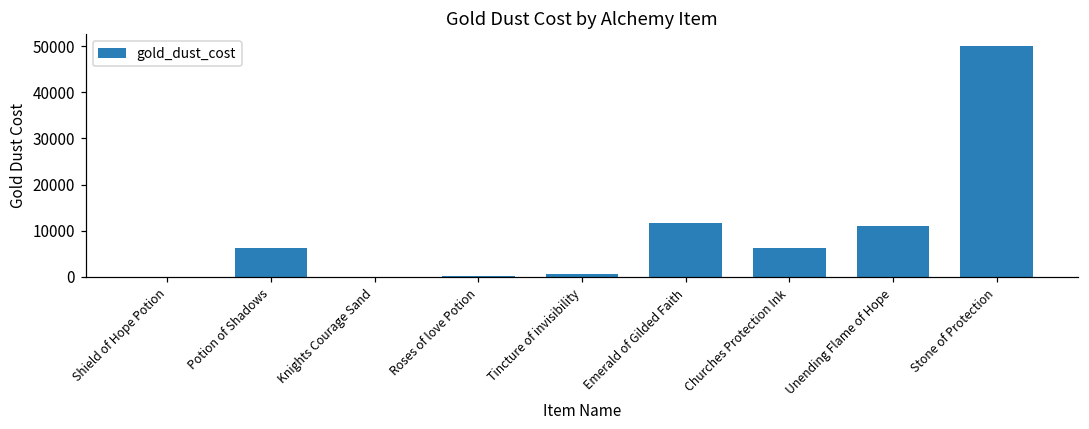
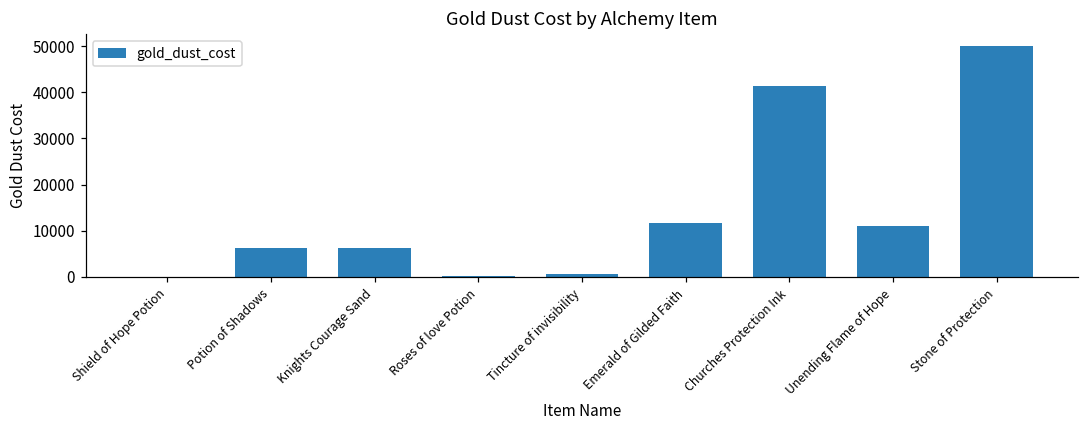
Knights Courage Sand: 0 -> 6000
Churches Protection Ink: 6000 -> 41000
